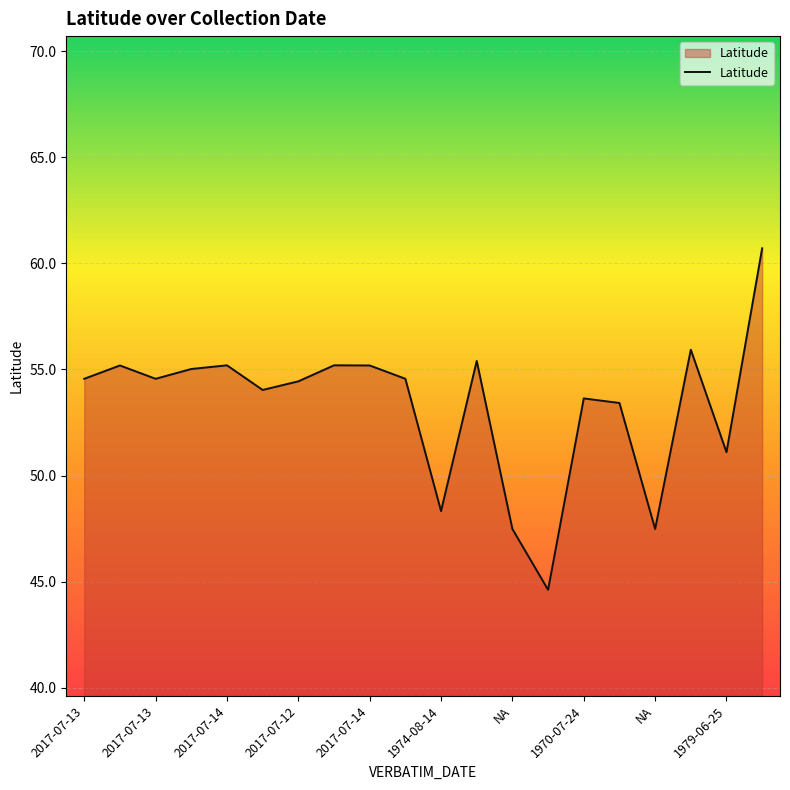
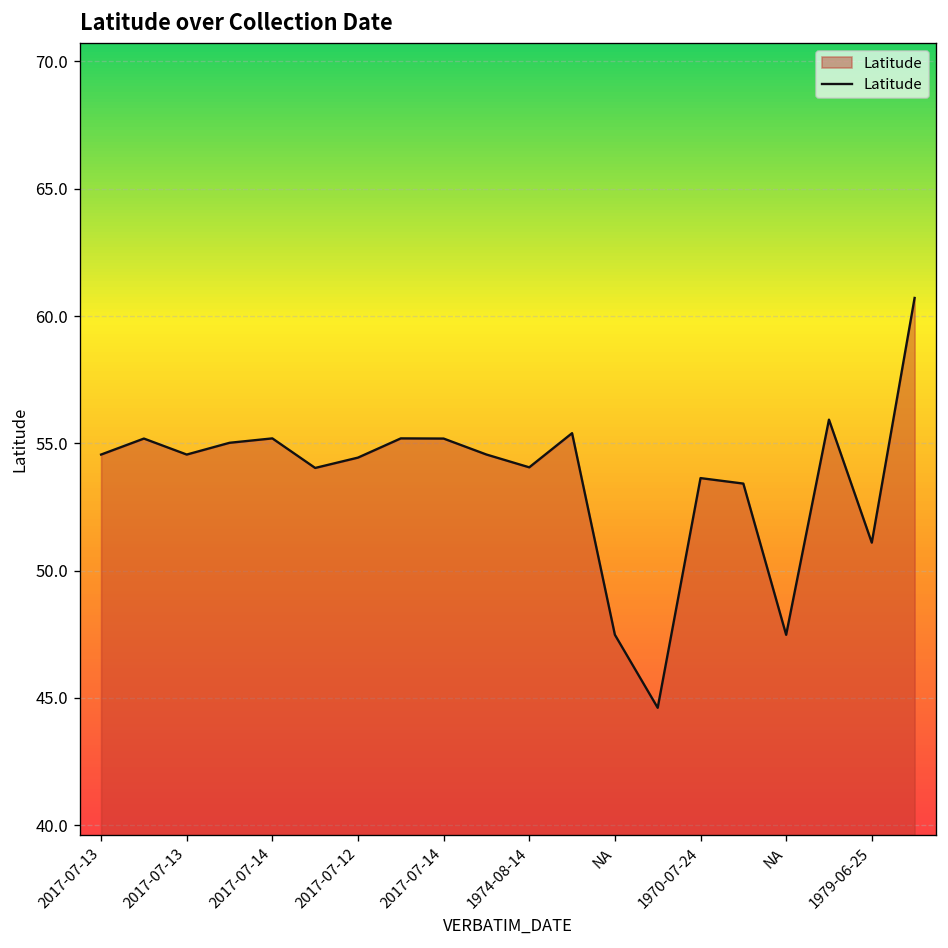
1974-08-14: 48.3 -> 54.1
